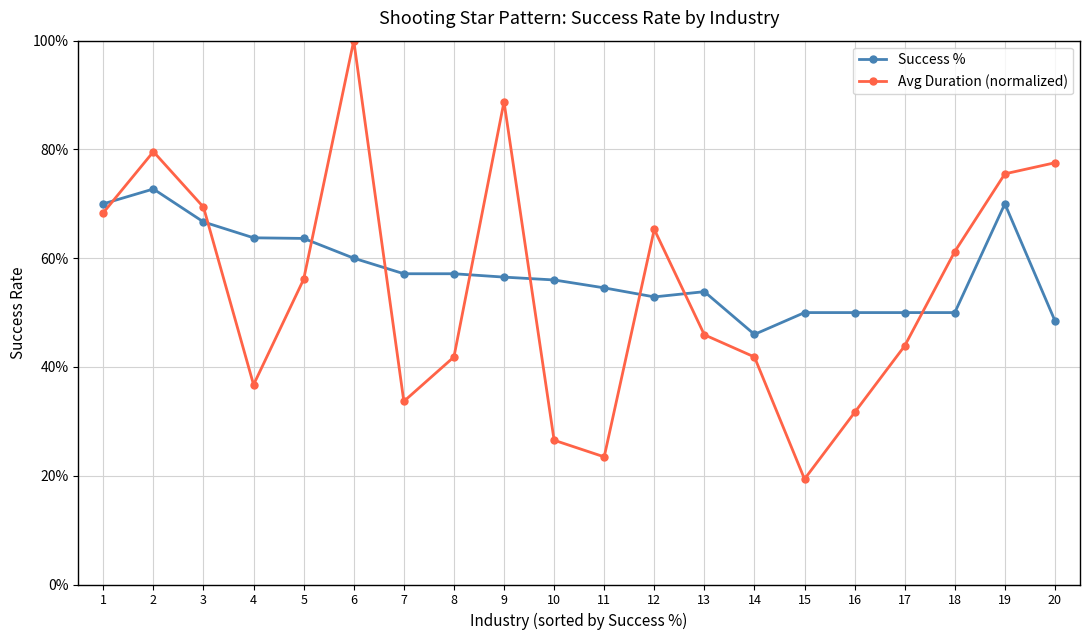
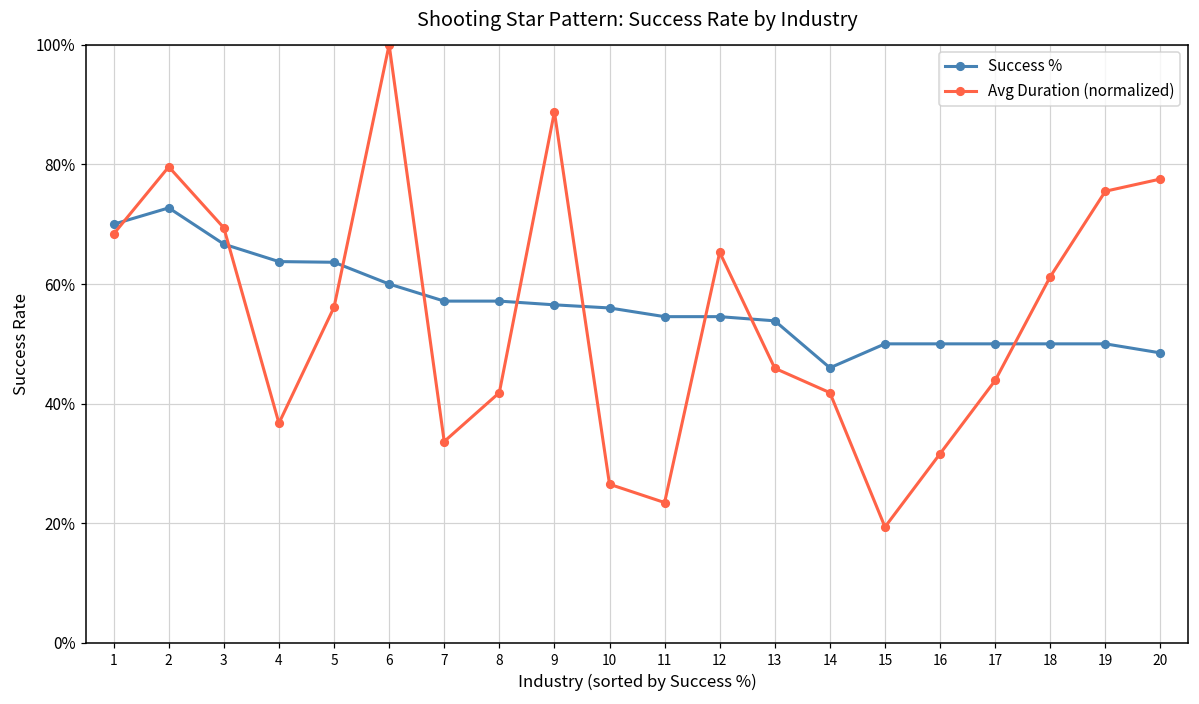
Success %, 12: 53% -> 55%
Success %, 19: 70% -> 50%
